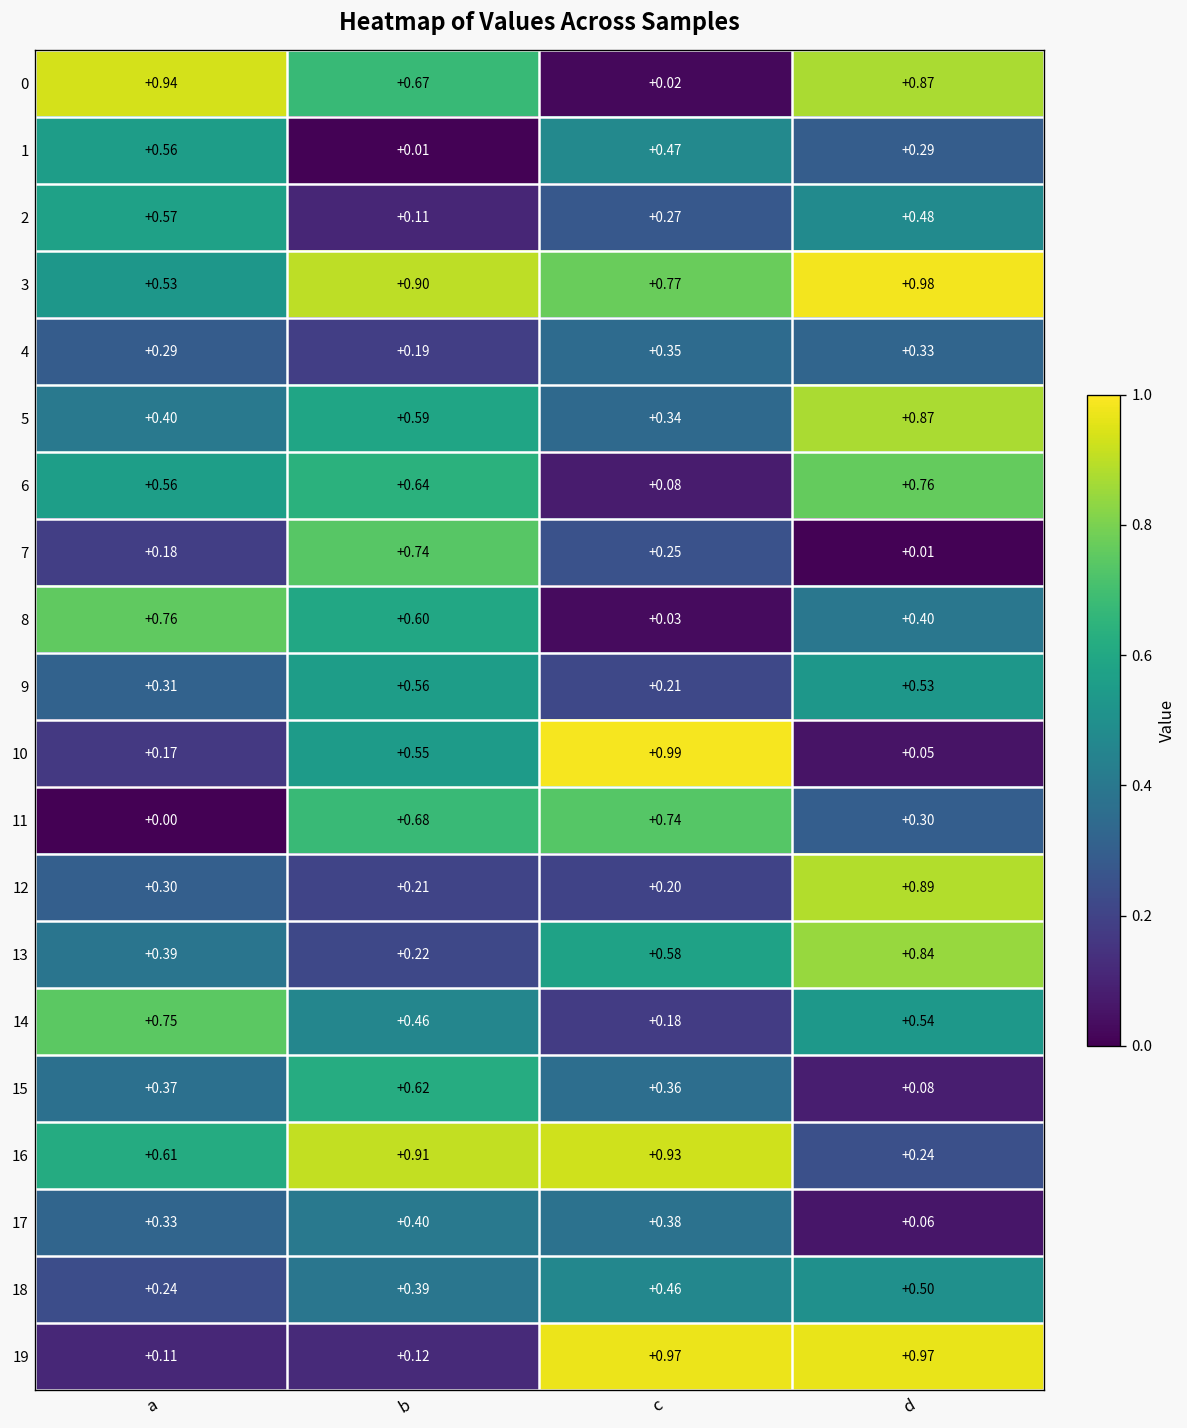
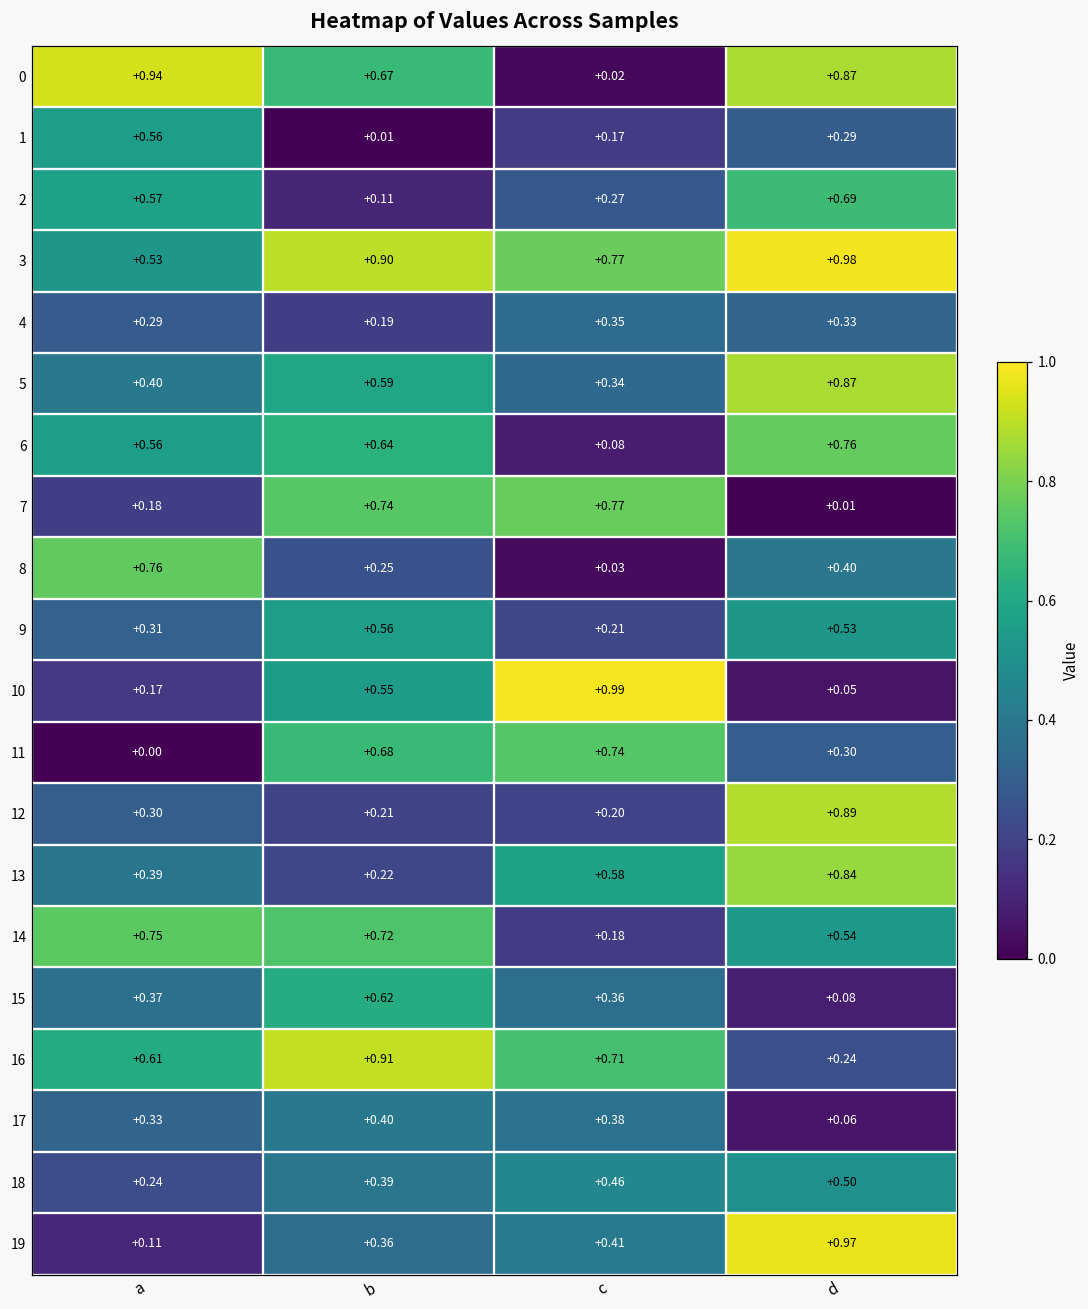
1, c: +0.47 -> +0.17
2, d: +0.48 -> +0.69
7, c: +0.25 -> +0.77
8, b: +0.60 -> +0.25
14, b: +0.46 -> +0.72
16, c: +0.93 -> +0.71
19, b: +0.12 -> +0.36
19, c: +0.97 -> +0.41
